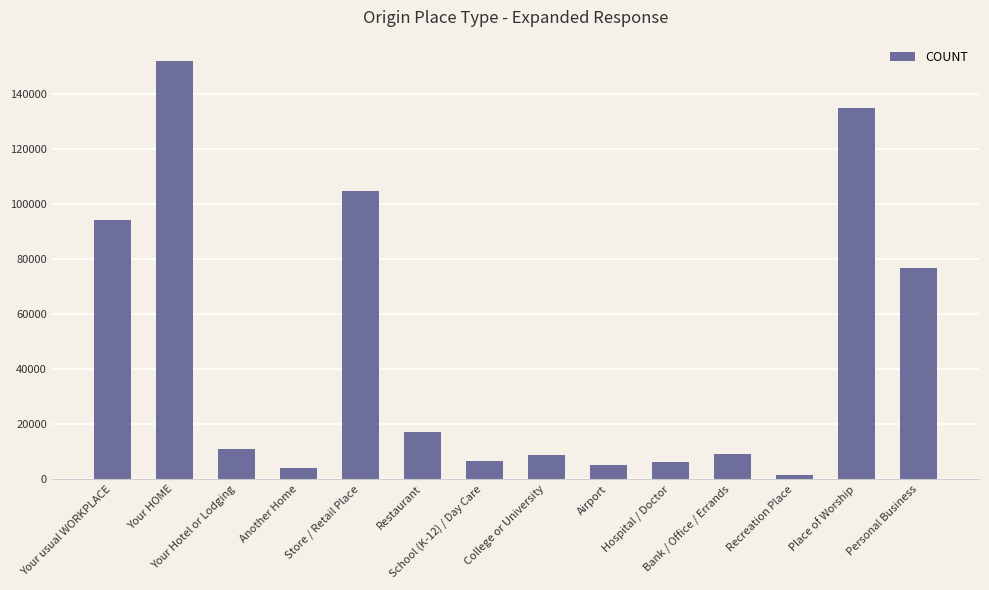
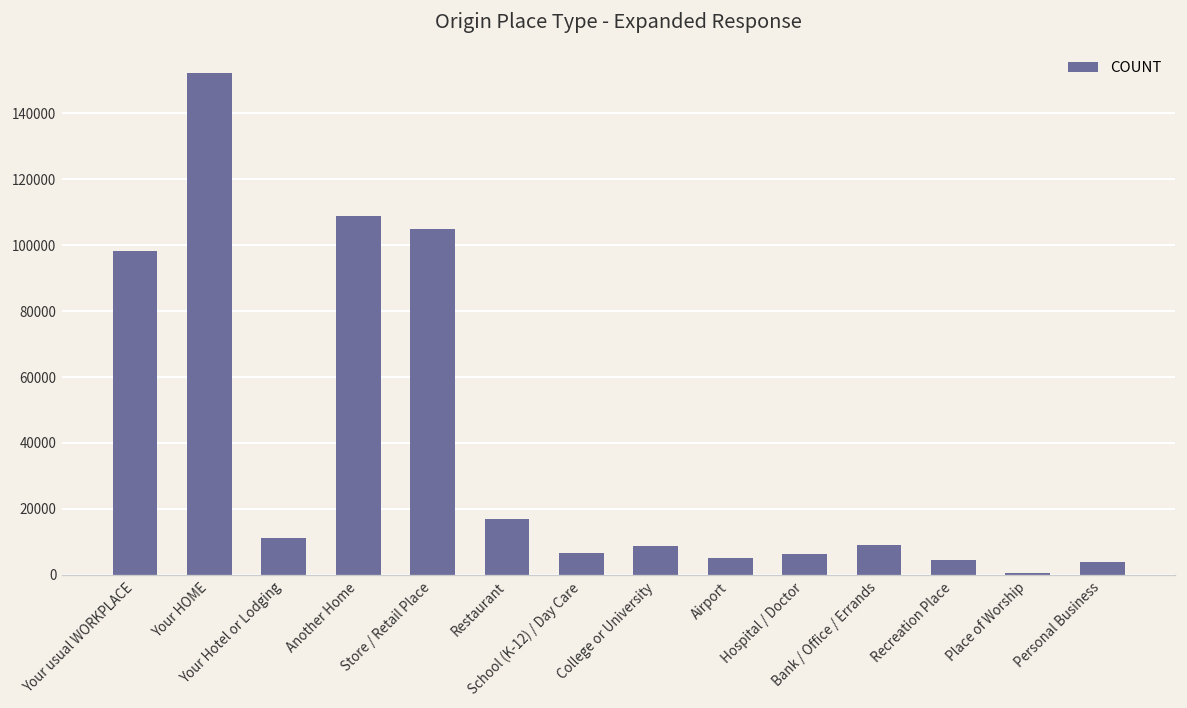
Your usual WORKPLACE: 94000 -> 98000
Another Home: 4000 -> 109000
Recreation Place: 1000 -> 5000
Place of Worship: 135000 -> 1000
Personal Business: 77000 -> 4000
